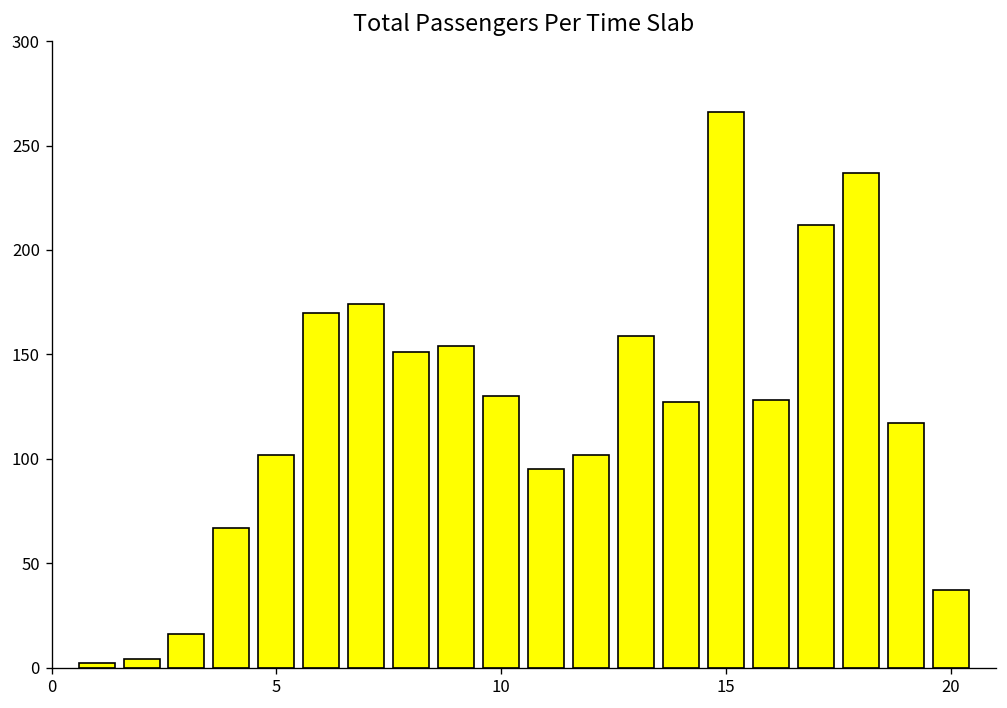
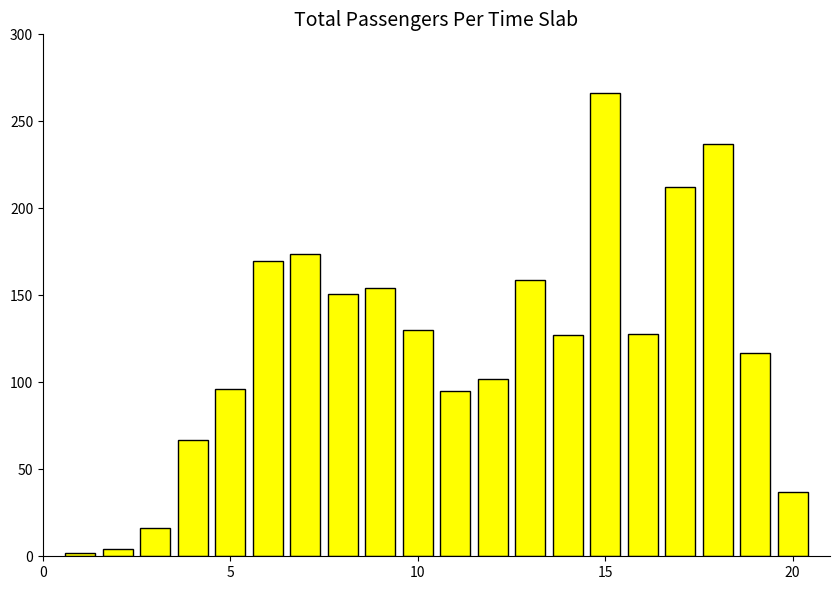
5: 102 -> 96
